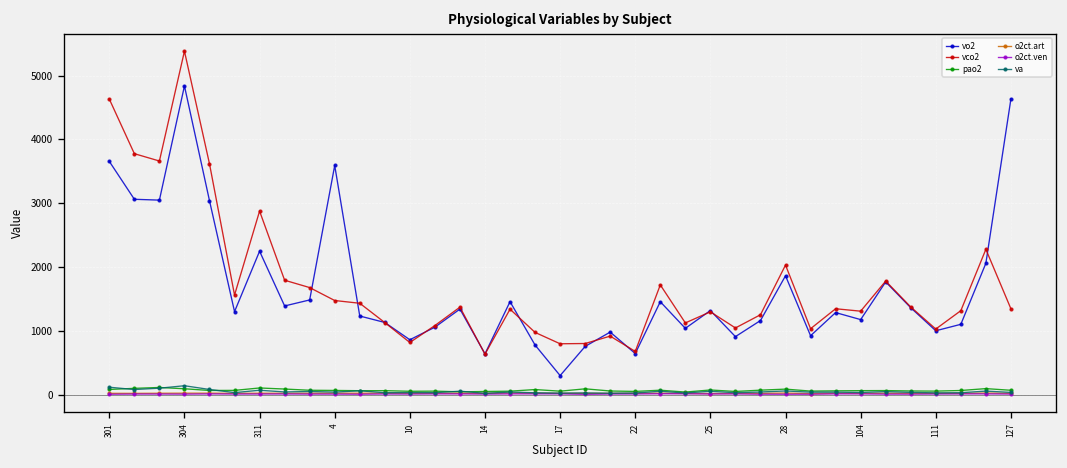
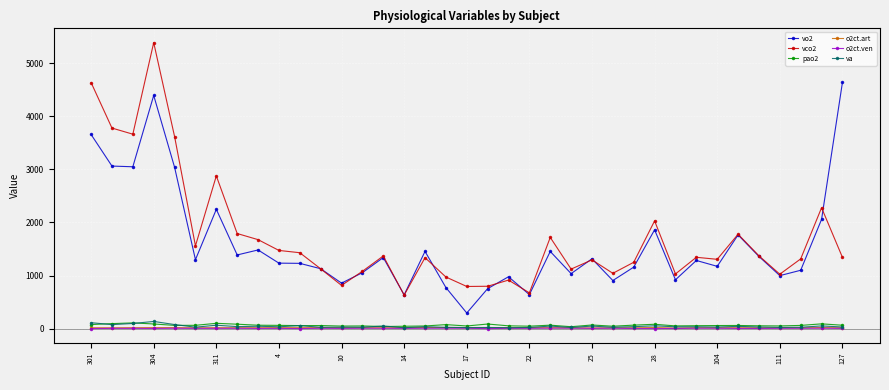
vo2, 304: 4800 -> 4400
vo2, 4: 3600 -> 1200
